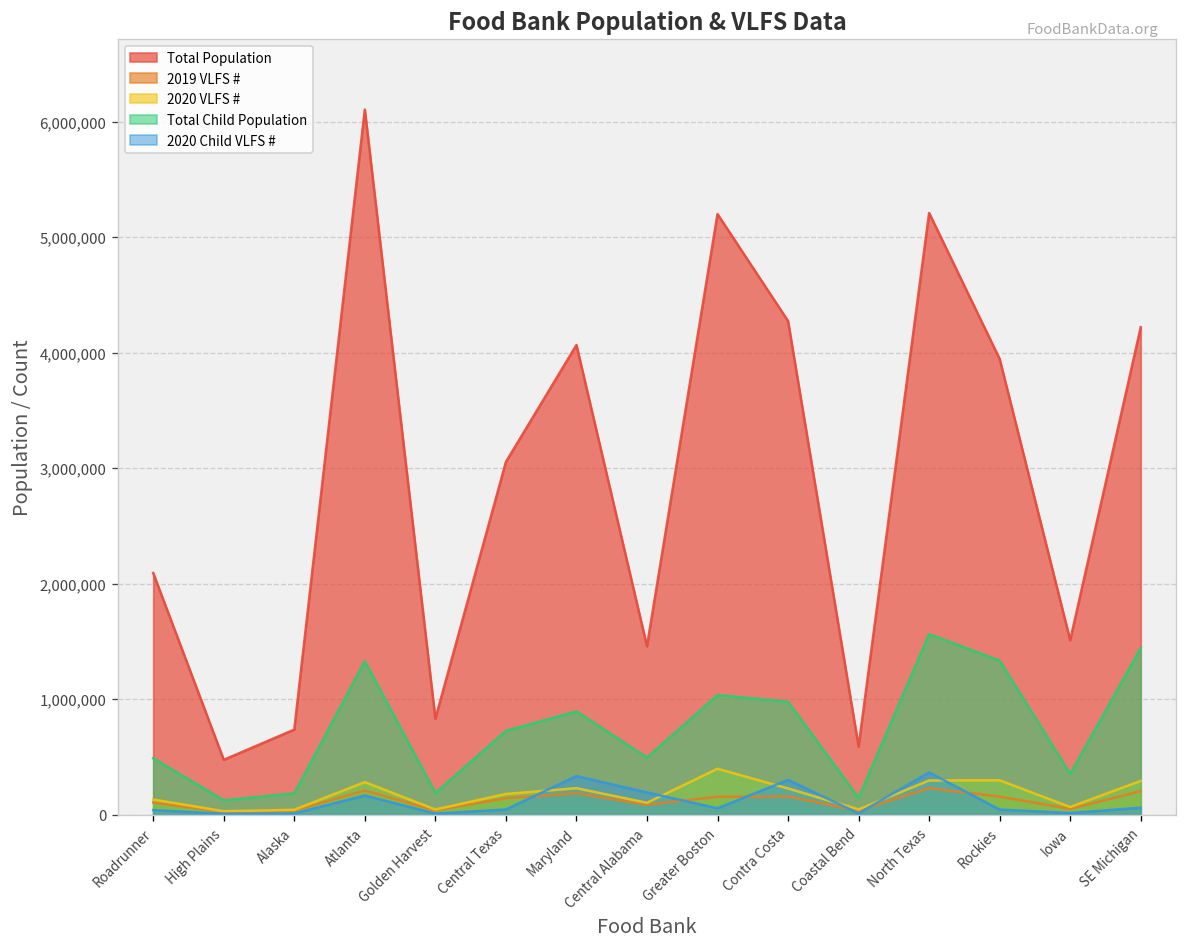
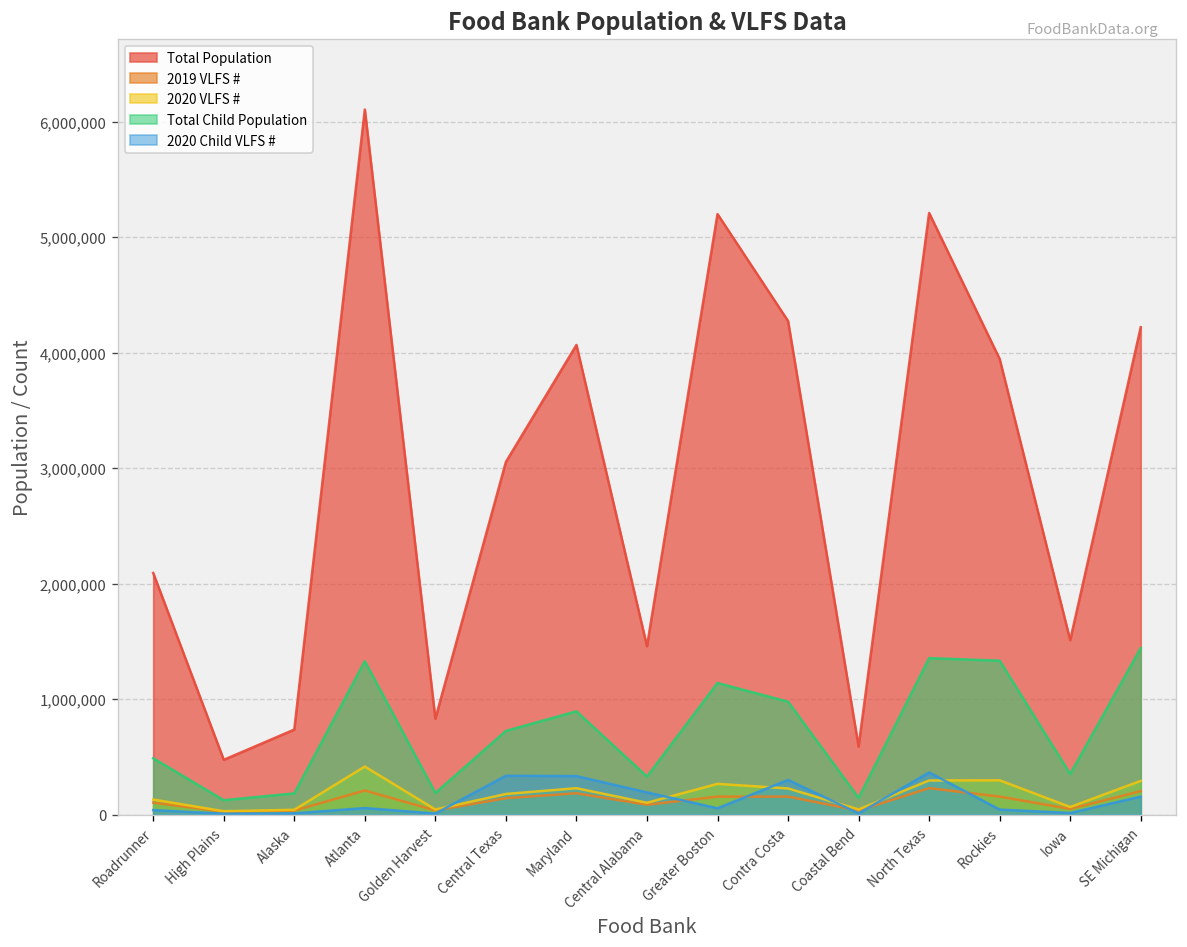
2020 VLFS #, Atlanta: 300,000 -> 400,000
2020 Child VLFS #, Atlanta: 200,000 -> 100,000
2020 Child VLFS #, Central Texas: 0 -> 300,000
Total Child Population, Central Alabama: 500,000 -> 300,000
2020 VLFS #, Greater Boston: 400,000 -> 300,000
Total Child Population, Greater Boston: 1,000,000 -> 1,100,000
Total Child Population, North Texas: 1,600,000 -> 1,400,000
2020 Child VLFS #, SE Michigan: 100,000 -> 200,000
